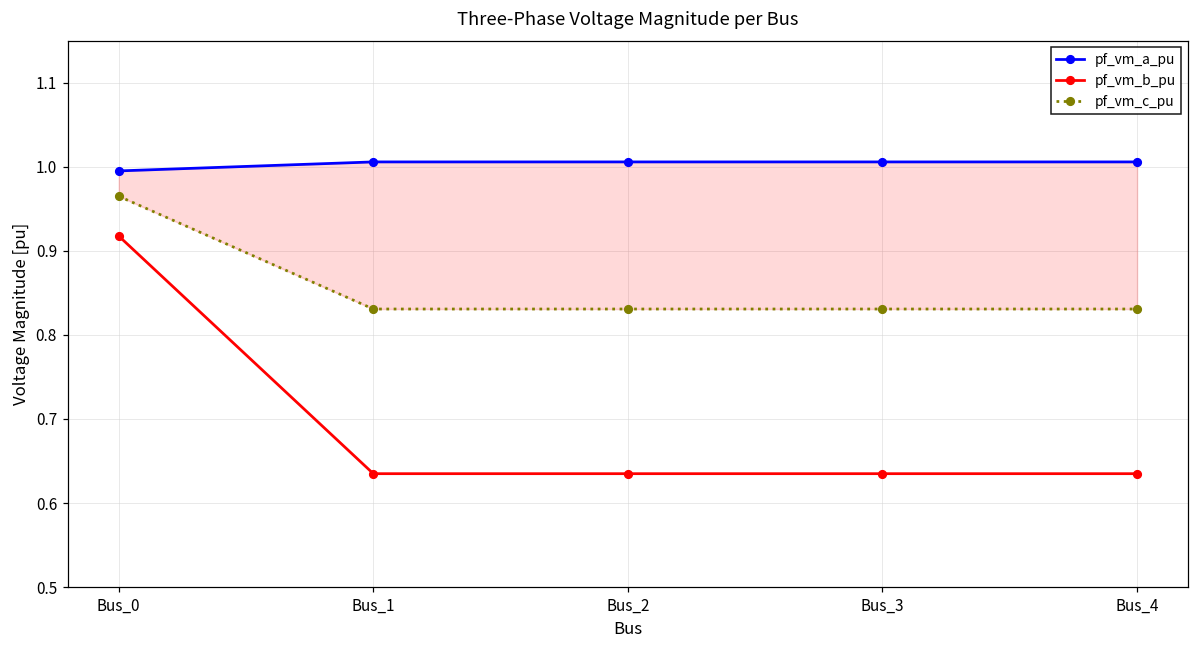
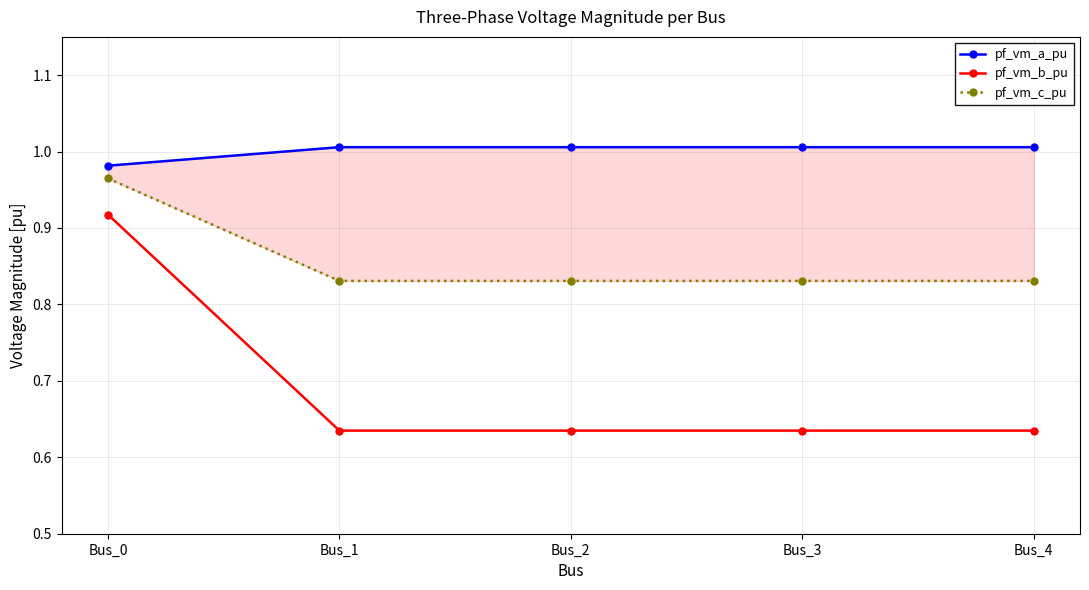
pf_vm_a_pu, Bus_0: 0.99 -> 0.98
